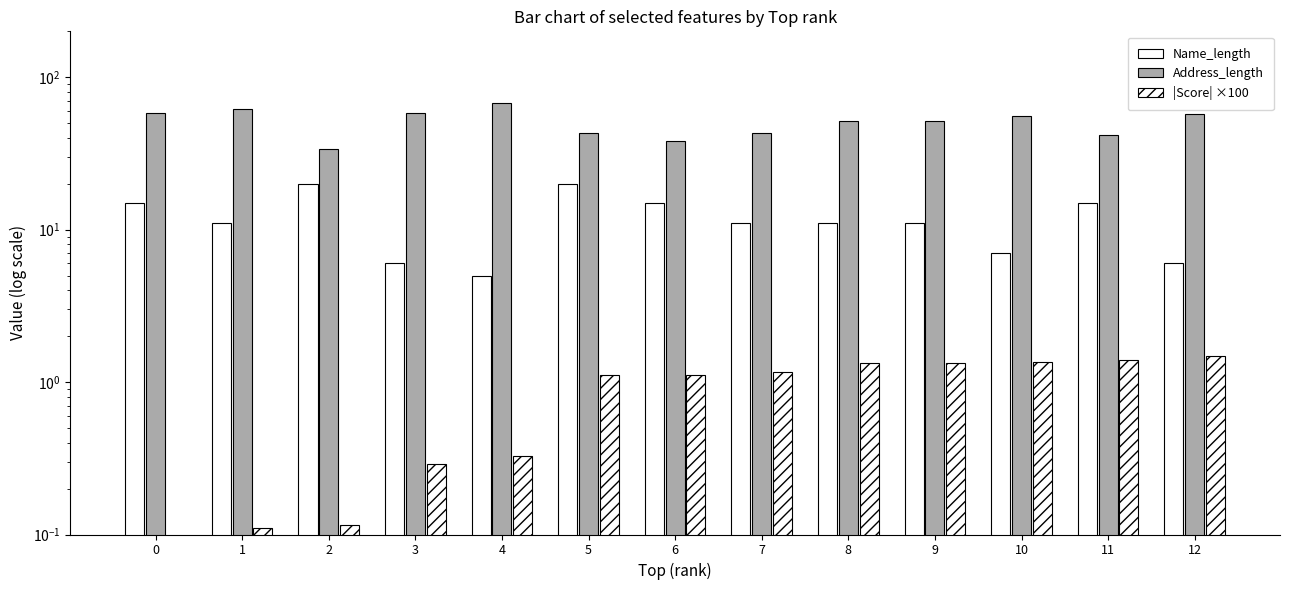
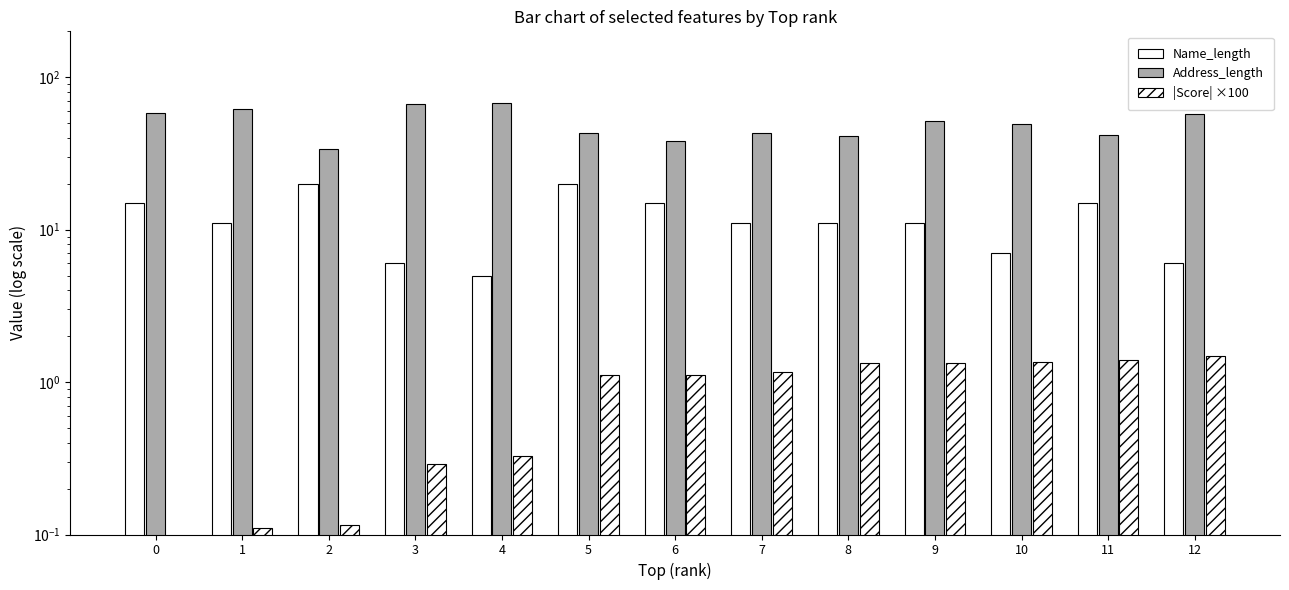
Address_length, 3: 58 -> 70
Address_length, 8: 52 -> 41
Address_length, 10: 56 -> 49
